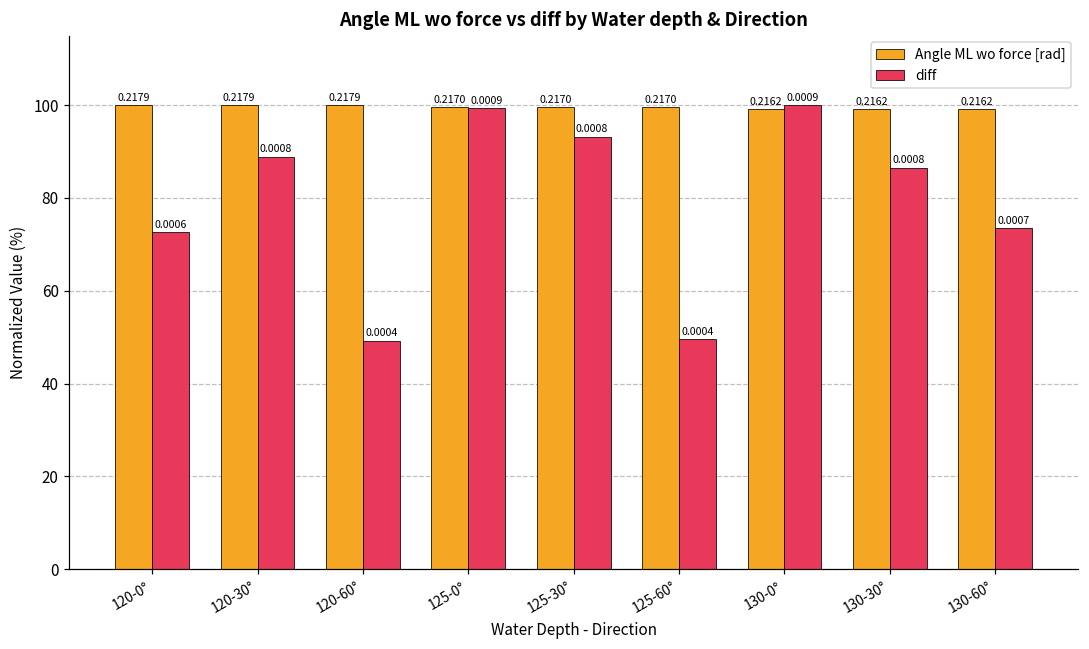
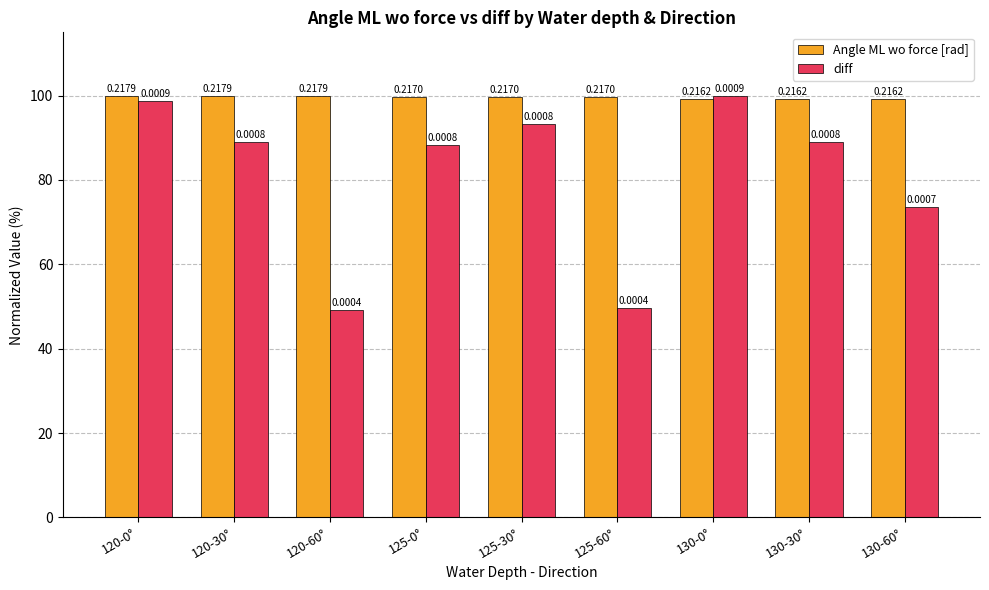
diff, 120-0°: 0.0006 -> 0.0009
diff, 125-0°: 0.0009 -> 0.0008
diff, 130-30°: 87 -> 89
